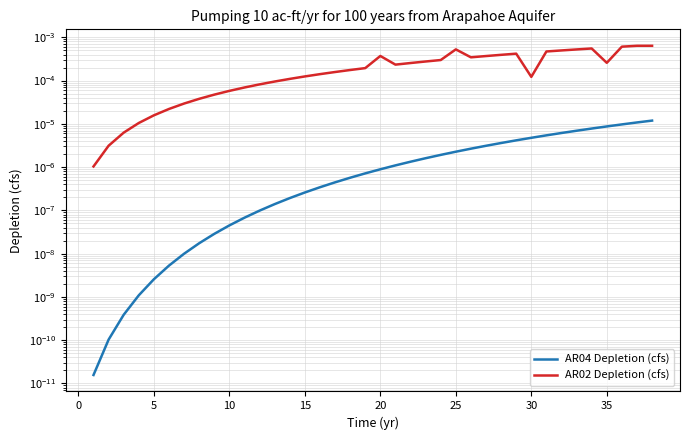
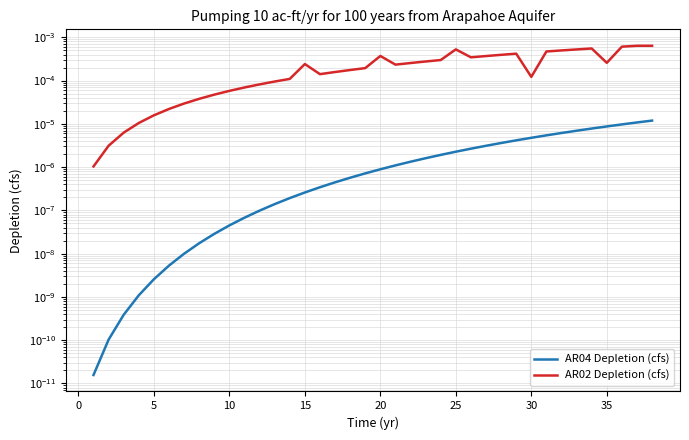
AR02 Depletion (cfs), 15: 0.00012 -> 0.0002
